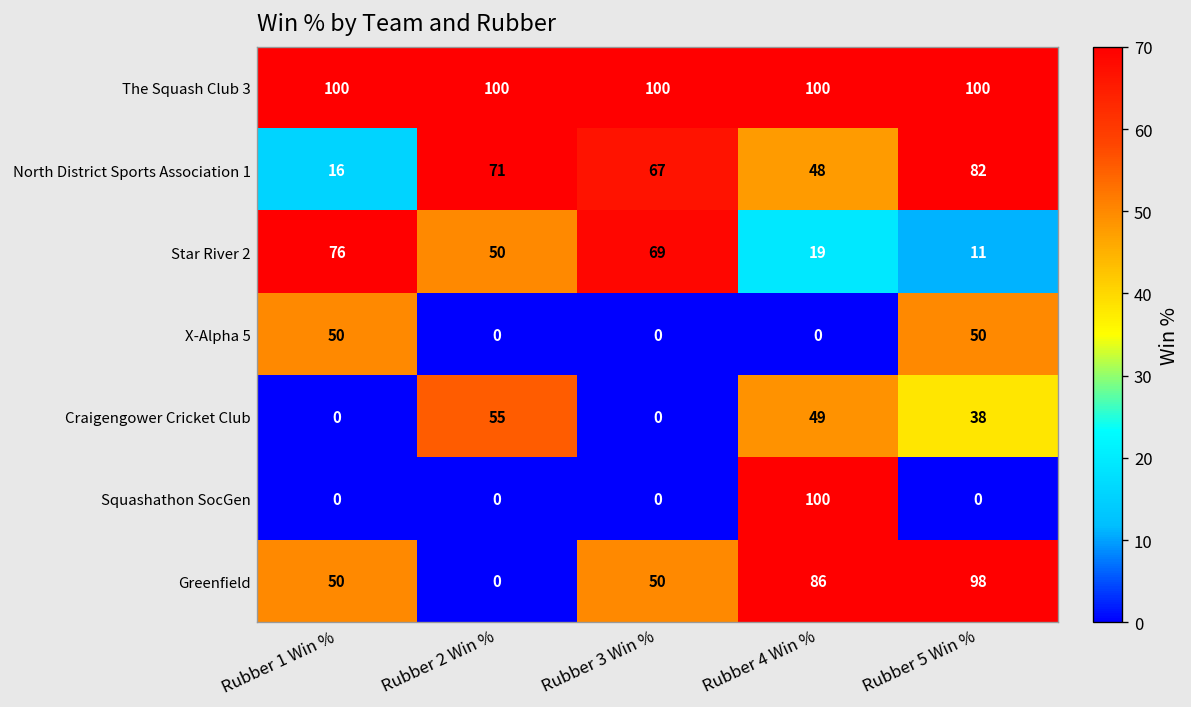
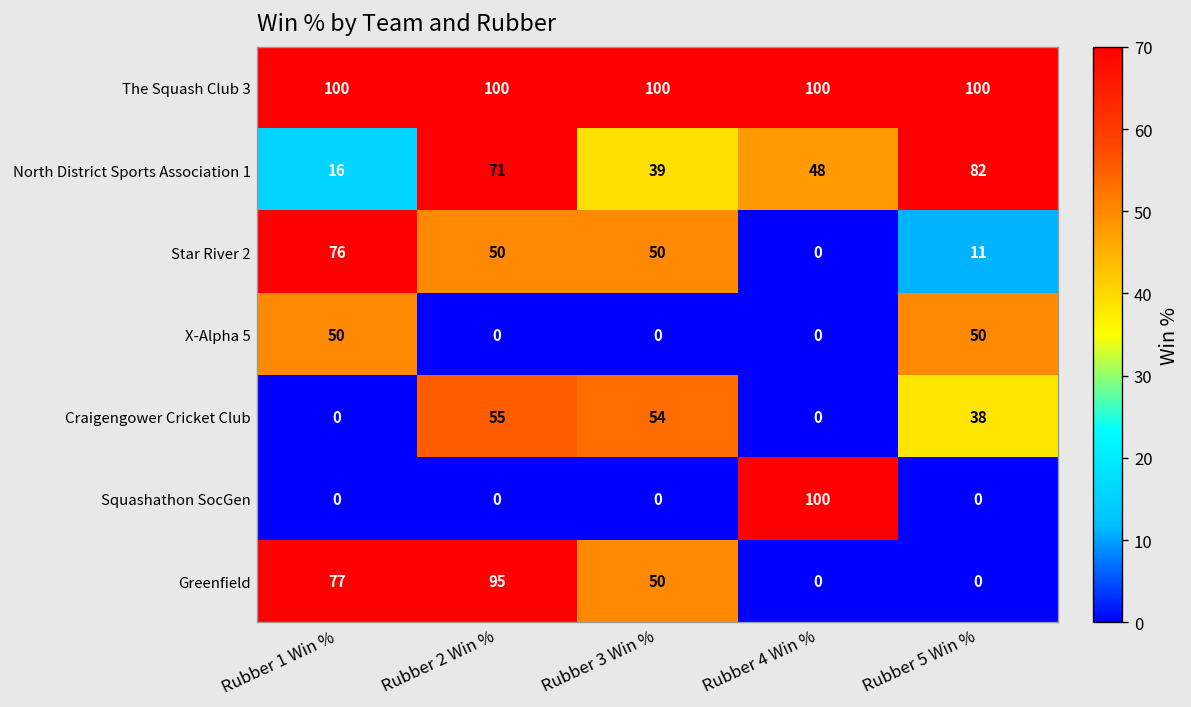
North District Sports Association 1, Rubber 3 Win %: 67 -> 39
Star River 2, Rubber 3 Win %: 69 -> 50
Star River 2, Rubber 4 Win %: 19 -> 0
Craigengower Cricket Club, Rubber 3 Win %: 0 -> 54
Craigengower Cricket Club, Rubber 4 Win %: 49 -> 0
Greenfield, Rubber 1 Win %: 50 -> 77
Greenfield, Rubber 2 Win %: 0 -> 95
Greenfield, Rubber 4 Win %: 86 -> 0
Greenfield, Rubber 5 Win %: 98 -> 0
